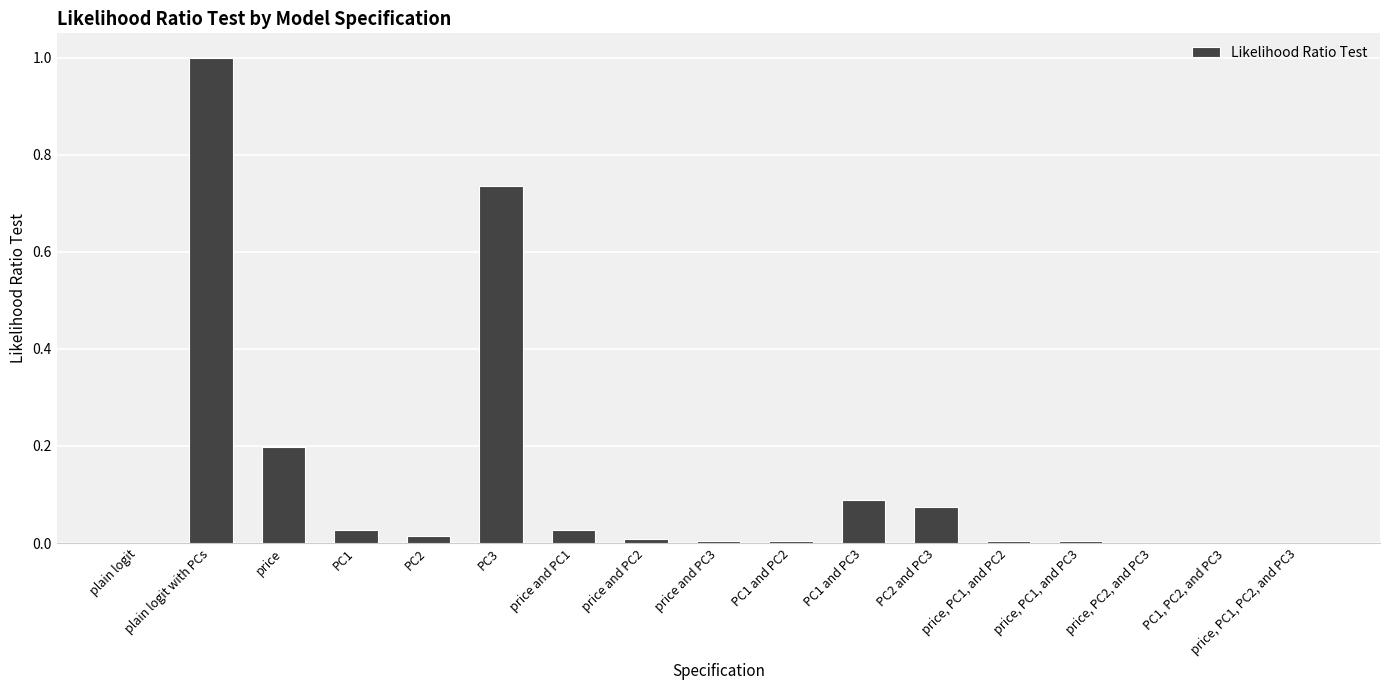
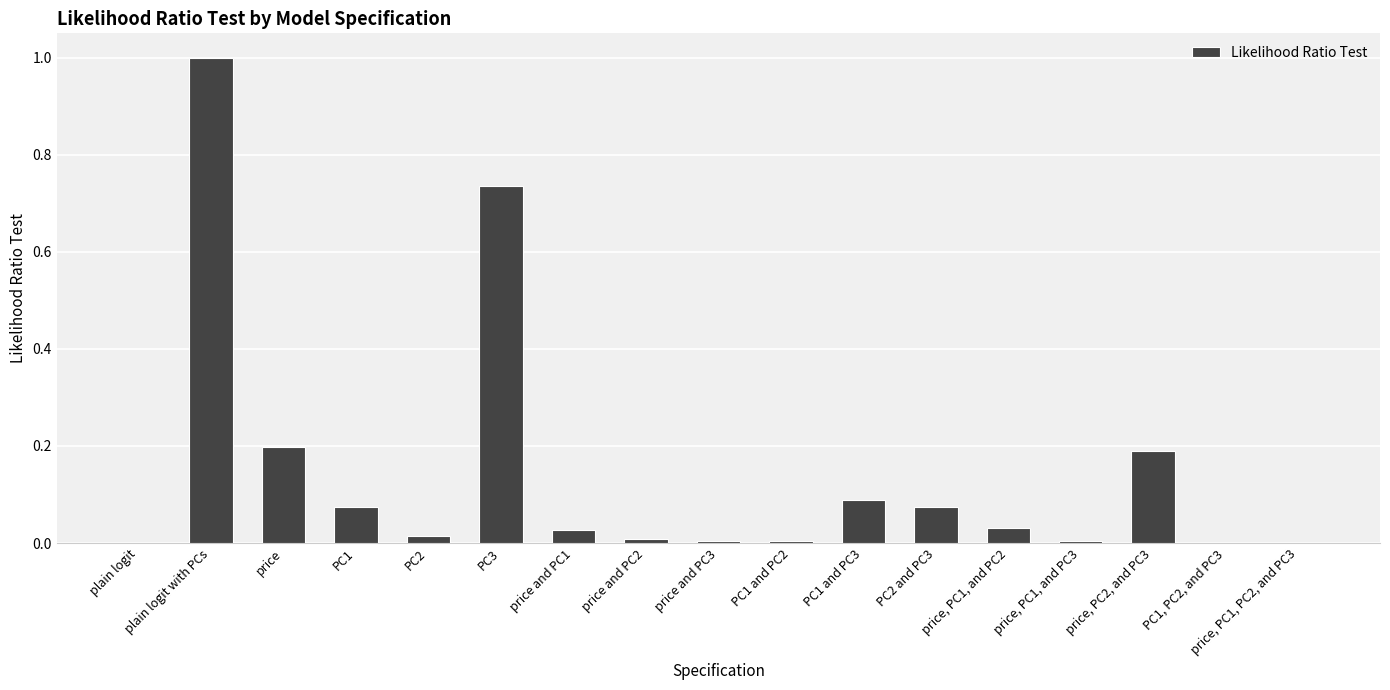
PC1: 0.03 -> 0.07
price, PC1, and PC2: 0.00 -> 0.03
price, PC2, and PC3: 0.00 -> 0.19
